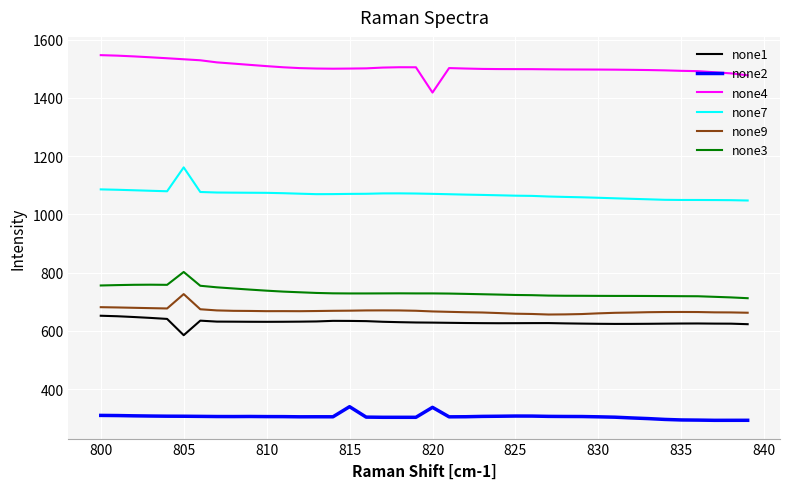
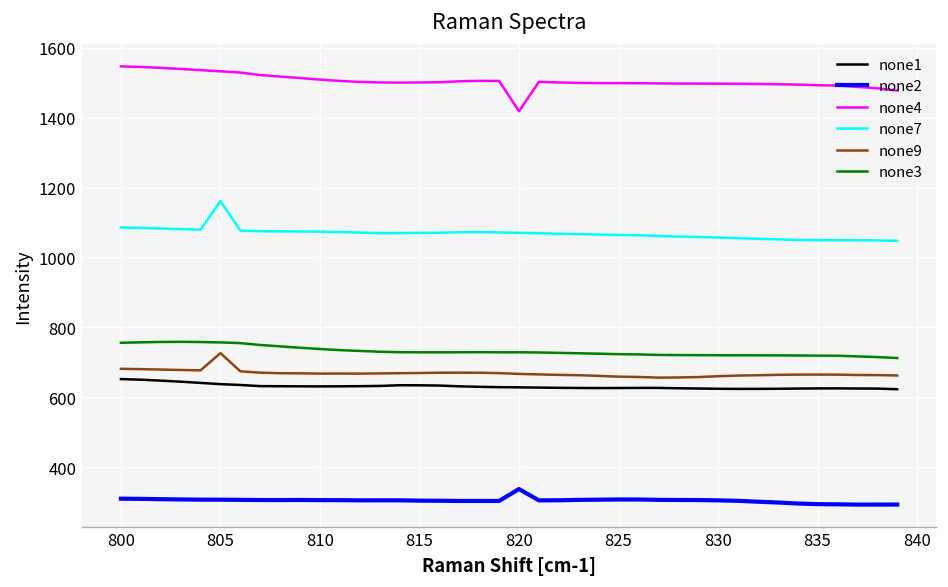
none1, 805: 580 -> 640
none3, 805: 800 -> 760
none2, 815: 340 -> 300
